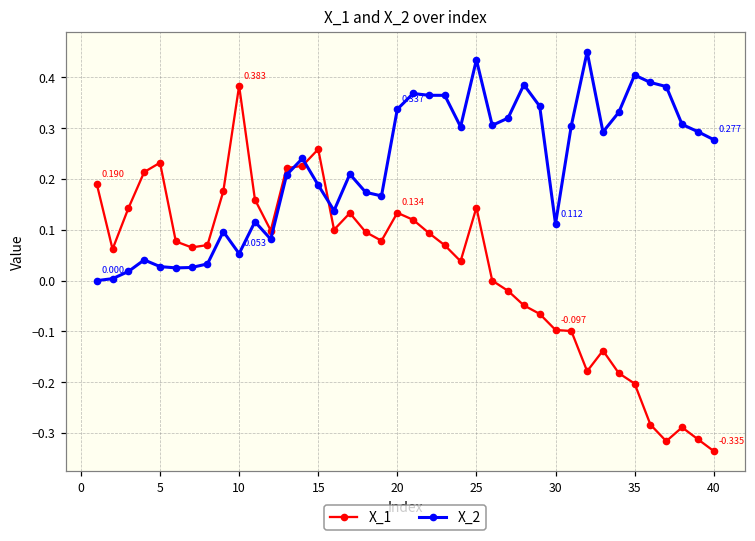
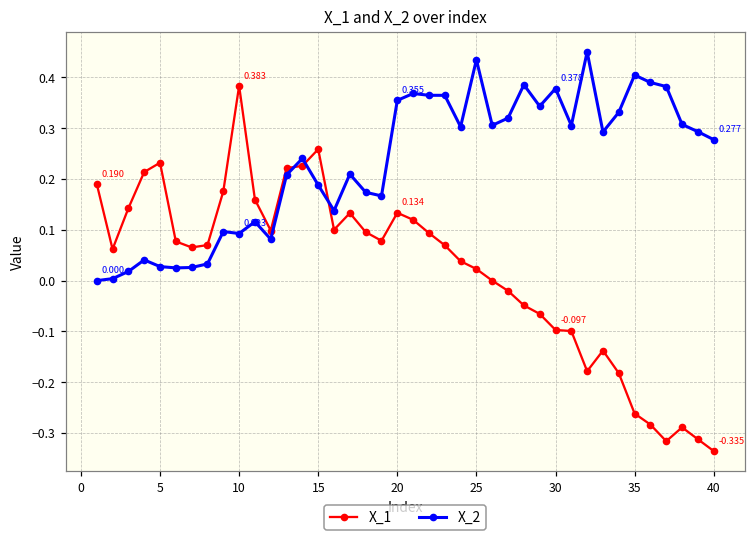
X_2, 10: 0.053 -> 0.093
X_2, 20: 0.337 -> 0.355
X_1, 25: 0.14 -> 0.02
X_2, 30: 0.112 -> 0.378
X_1, 35: -0.20 -> -0.26
